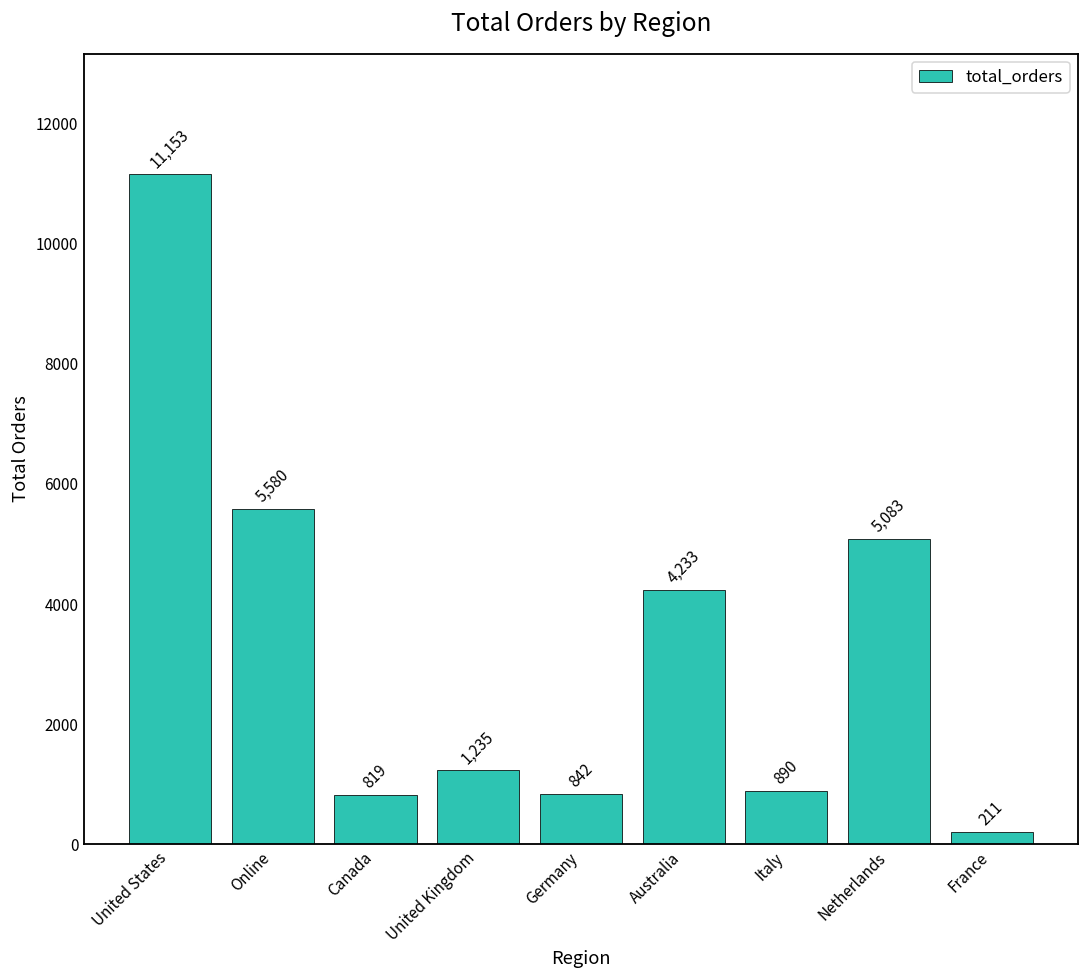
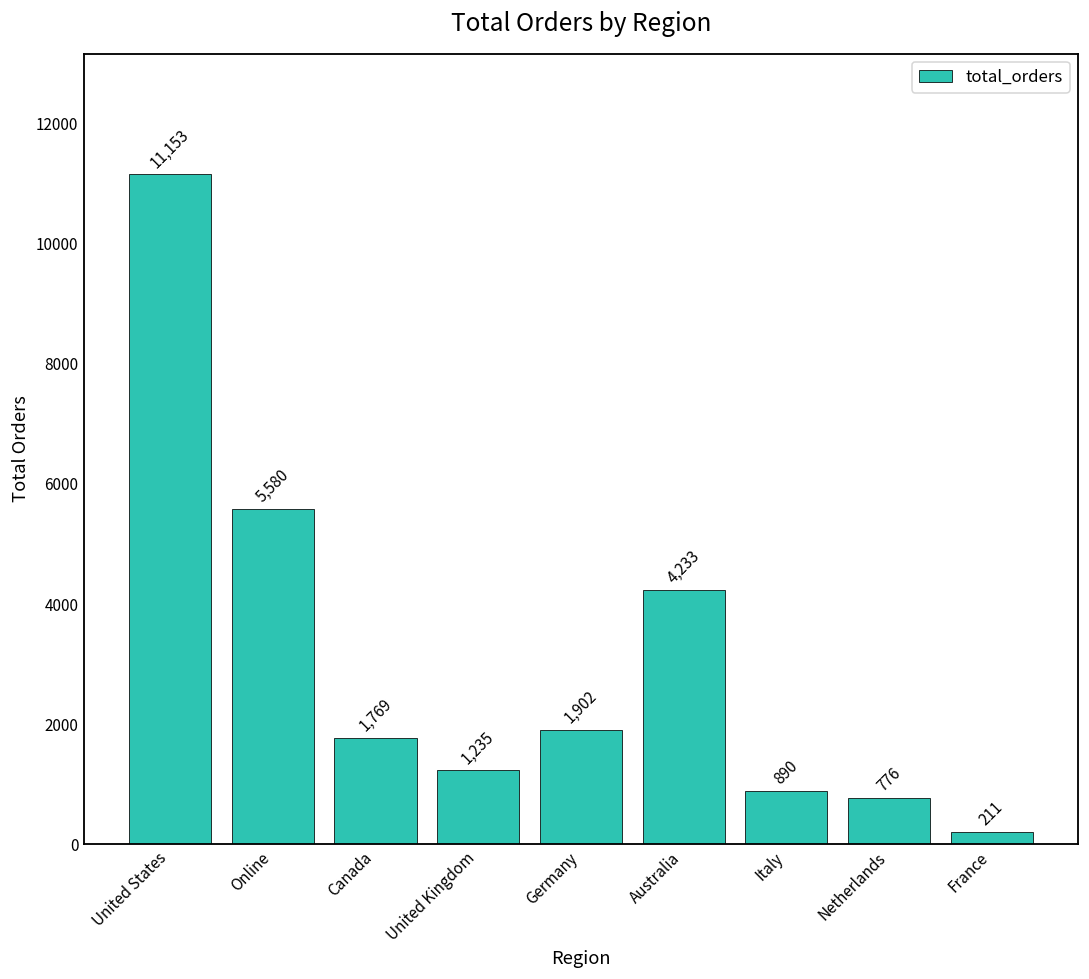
Canada: 819 -> 1,769
Germany: 842 -> 1,902
Netherlands: 5,083 -> 776
